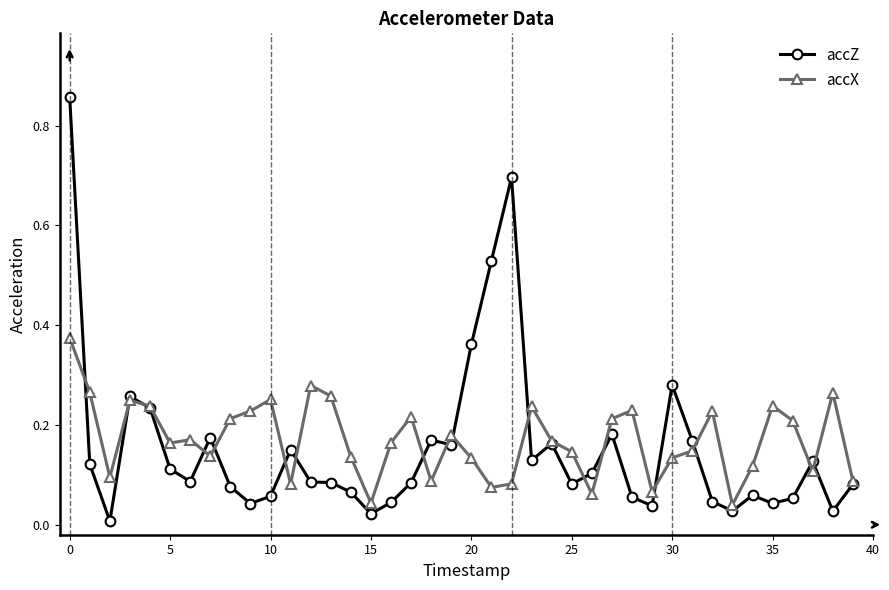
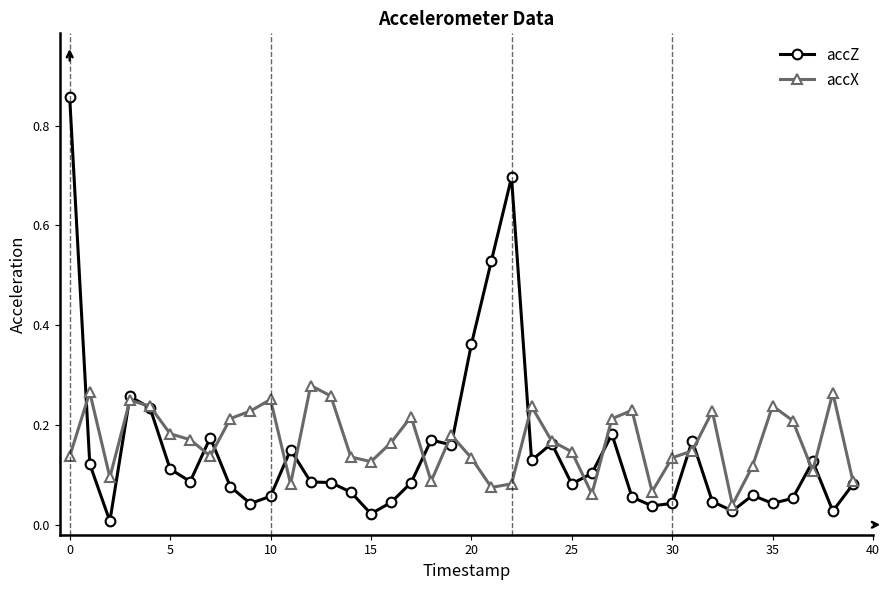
accX, 0: 0.37 -> 0.14
accX, 5: 0.16 -> 0.18
accX, 15: 0.04 -> 0.13
accZ, 30: 0.28 -> 0.04
